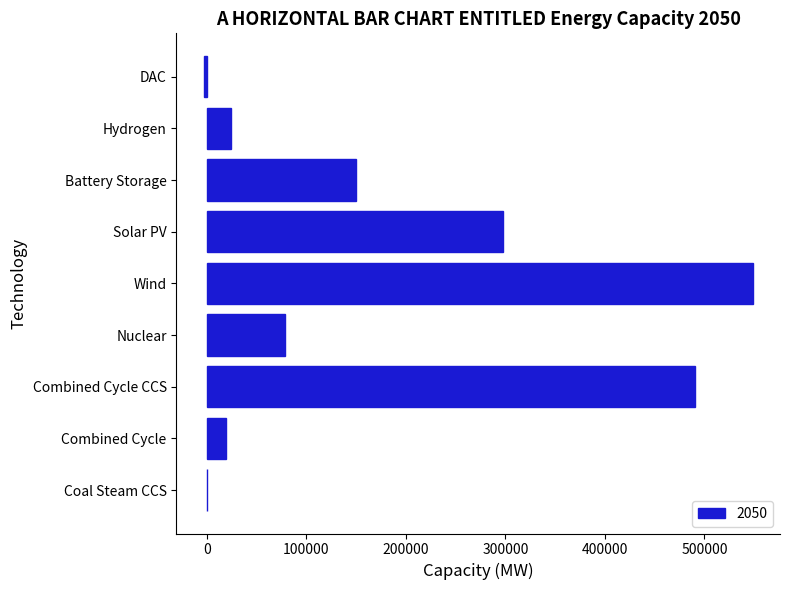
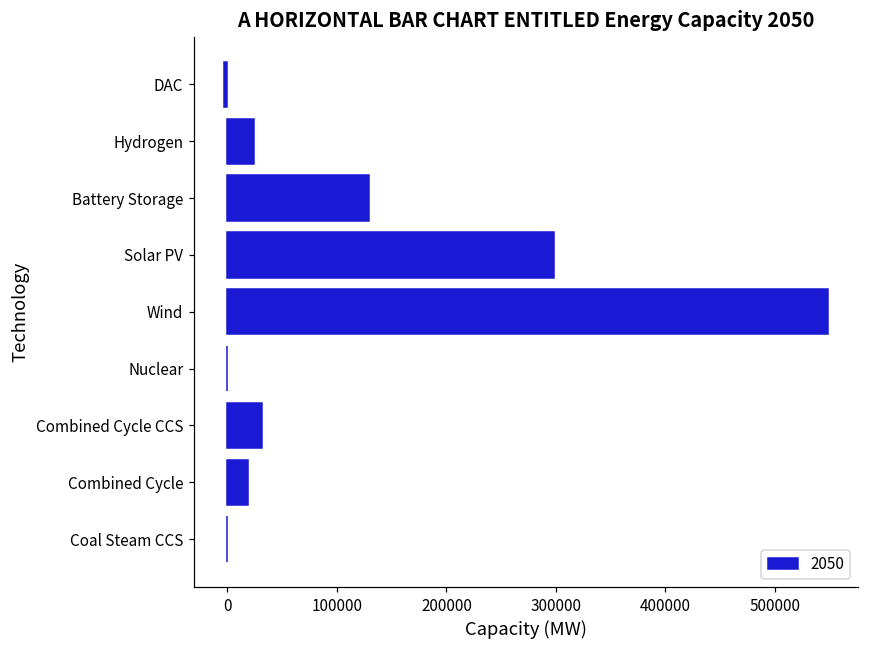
Battery Storage: 150000 -> 130000
Nuclear: 80000 -> 0
Combined Cycle CCS: 490000 -> 30000
